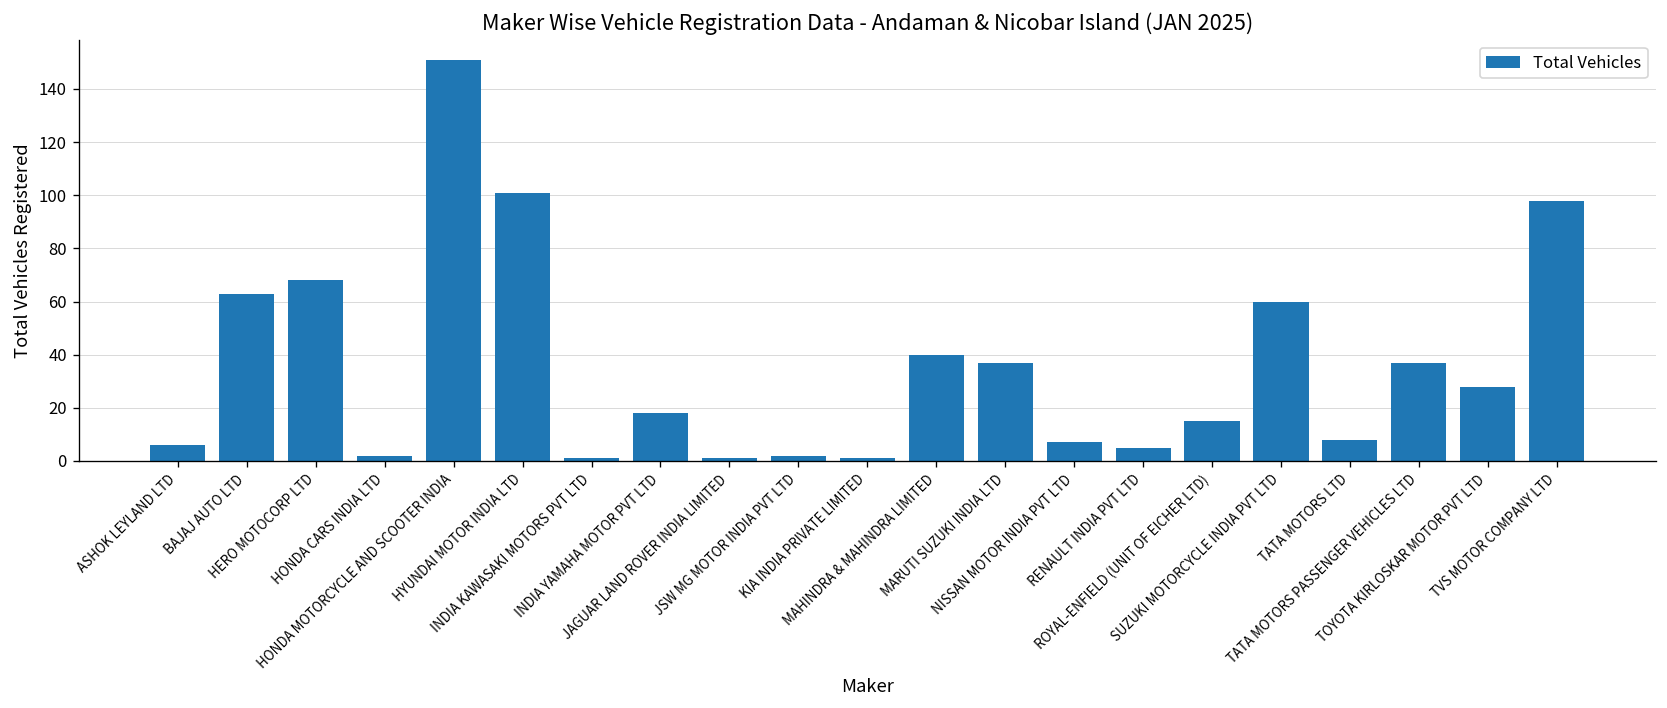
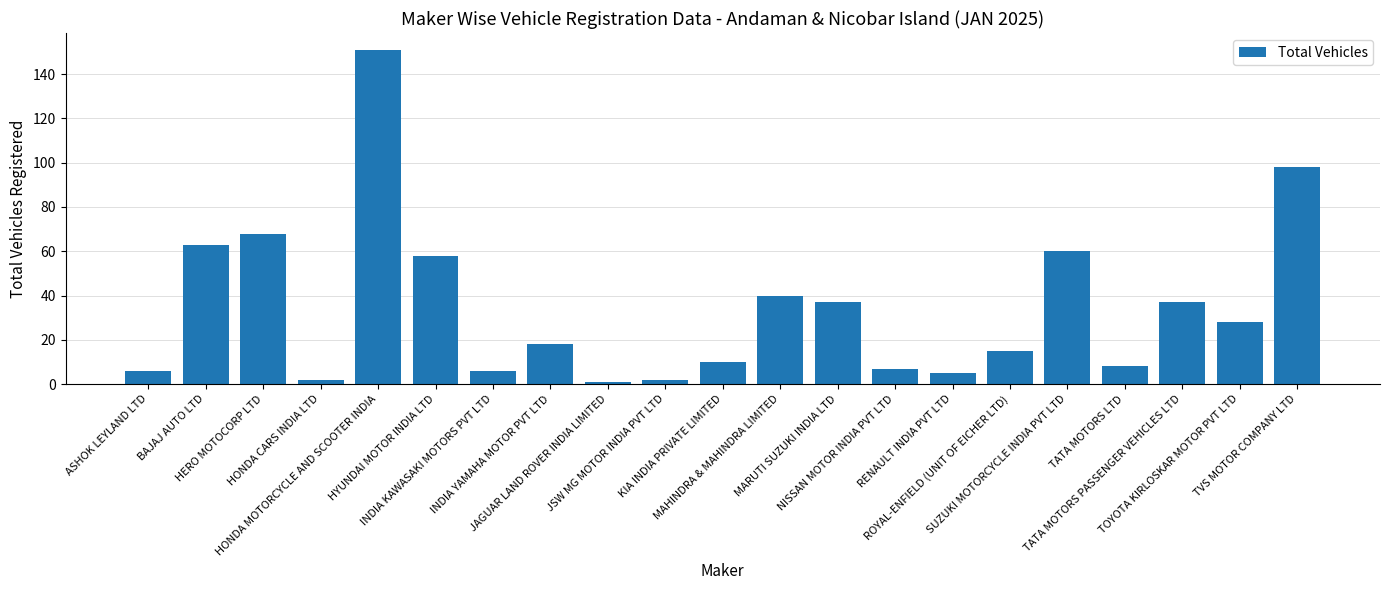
HYUNDAI MOTOR INDIA LTD: 101 -> 58
INDIA KAWASAKI MOTORS PVT LTD: 1 -> 6
KIA INDIA PRIVATE LIMITED: 1 -> 10
